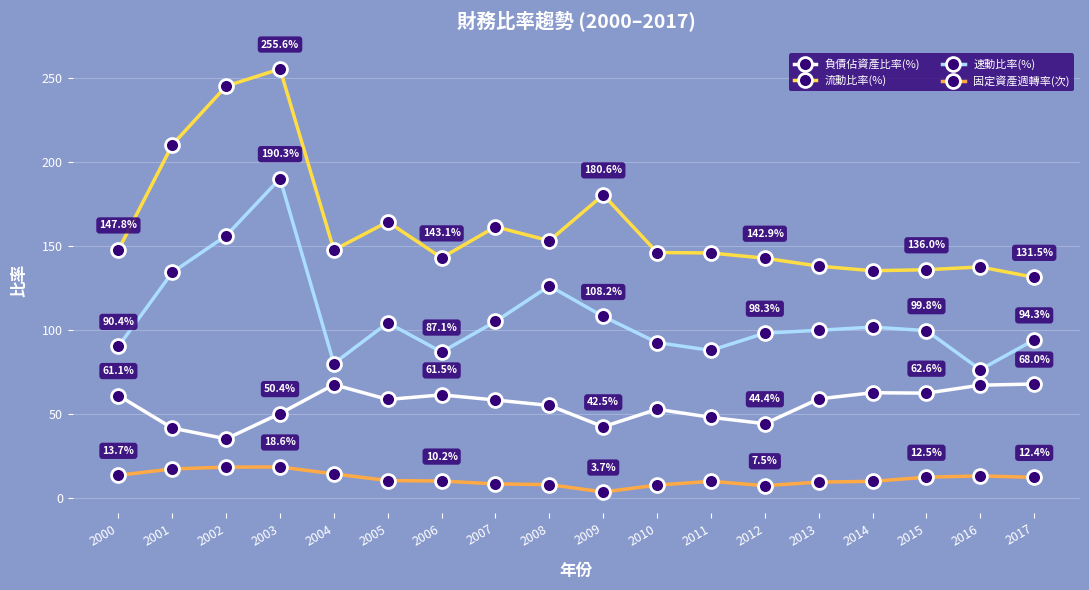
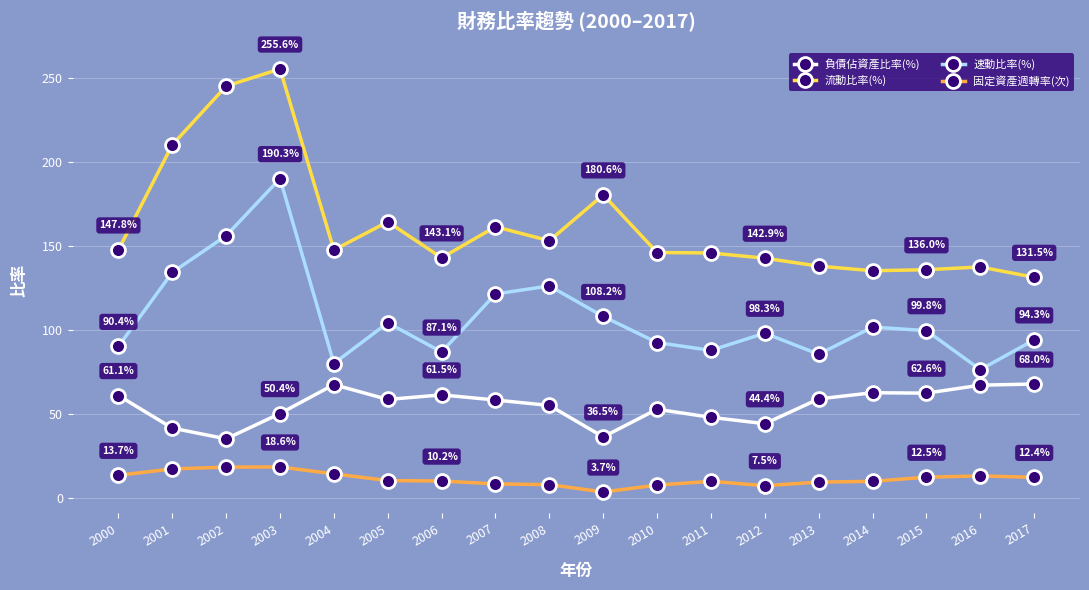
速動比率(%), 2007: 105 -> 122
負債佔資產比率(%), 2009: 42.5% -> 36.5%
速動比率(%), 2013: 100 -> 86
